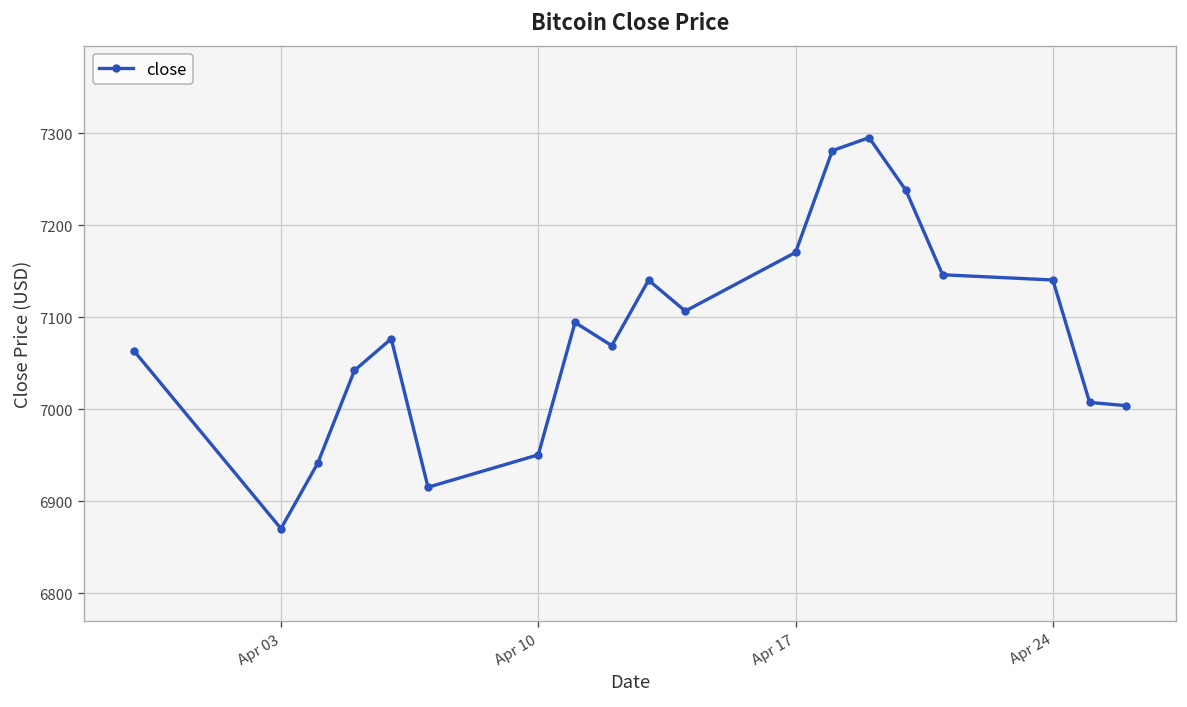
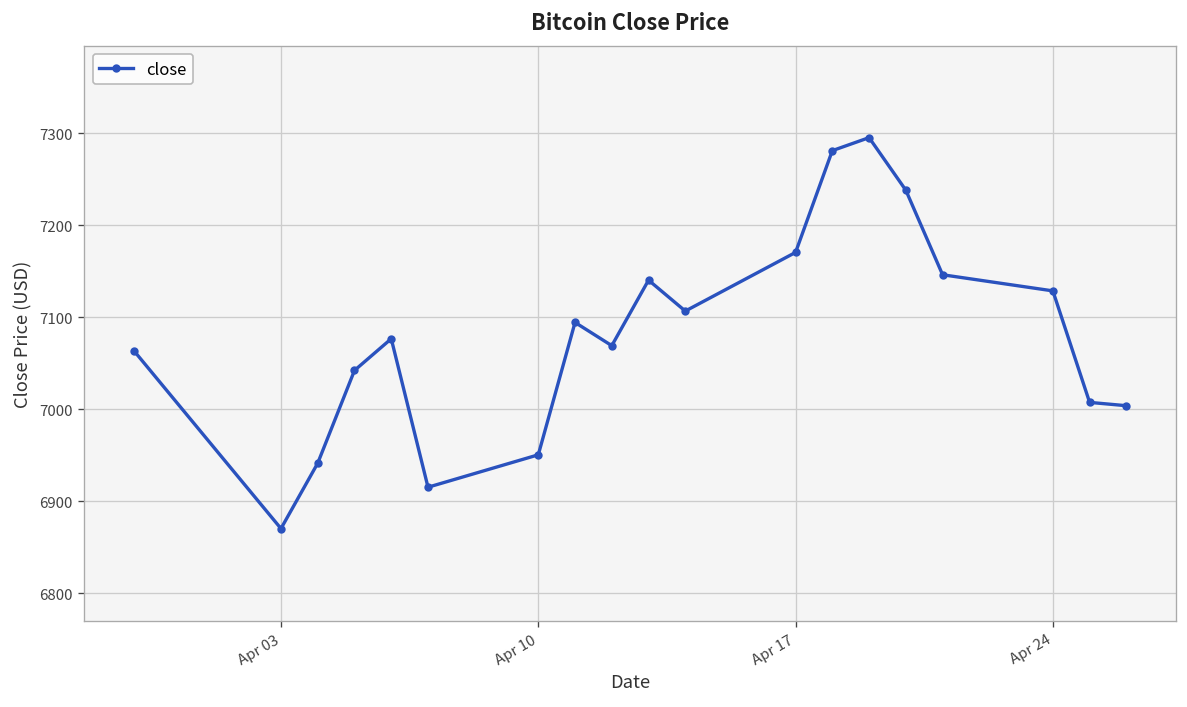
Apr 24: 7140 -> 7130
